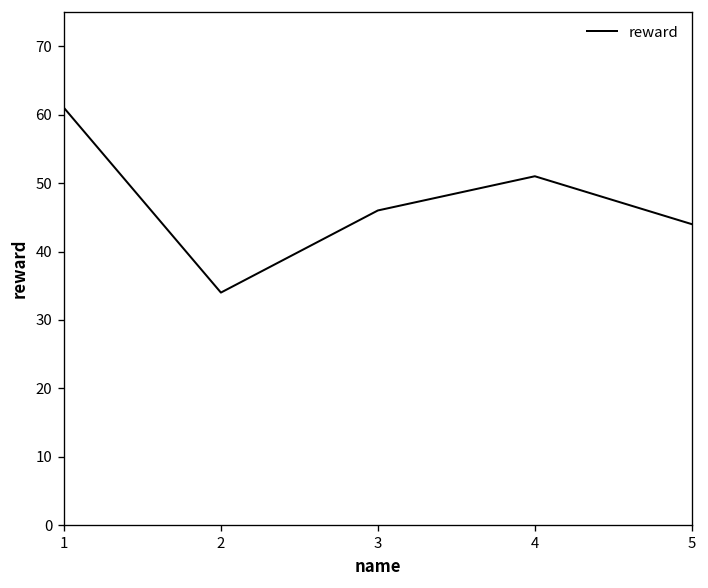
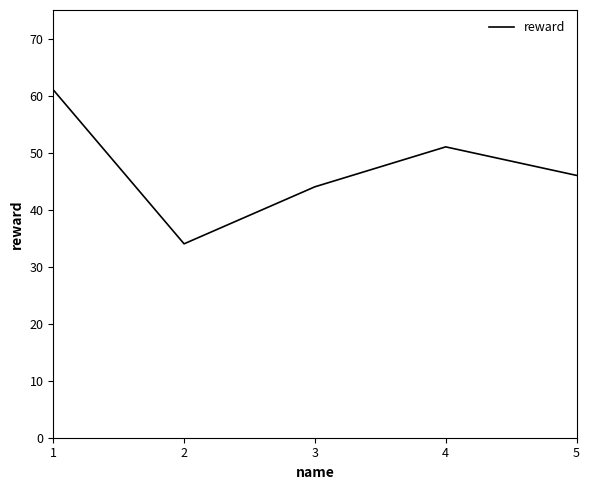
3: 46 -> 44
5: 44 -> 46
